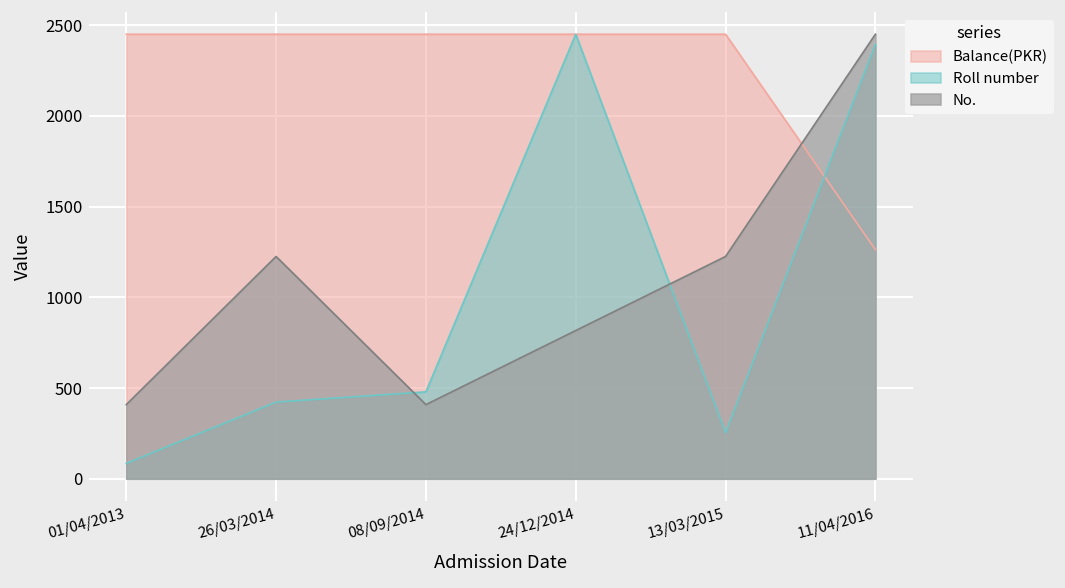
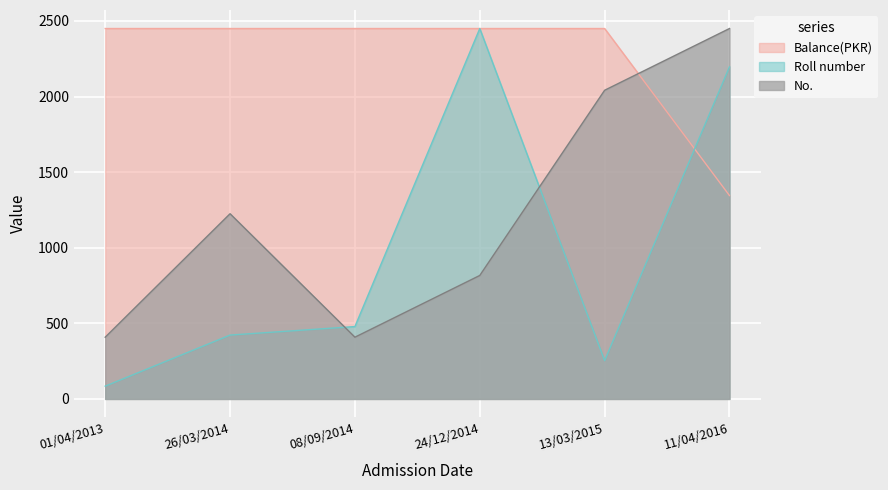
No., 13/03/2015: 1230 -> 2040
Balance(PKR), 11/04/2016: 1260 -> 1350
Roll number, 11/04/2016: 2390 -> 2200
